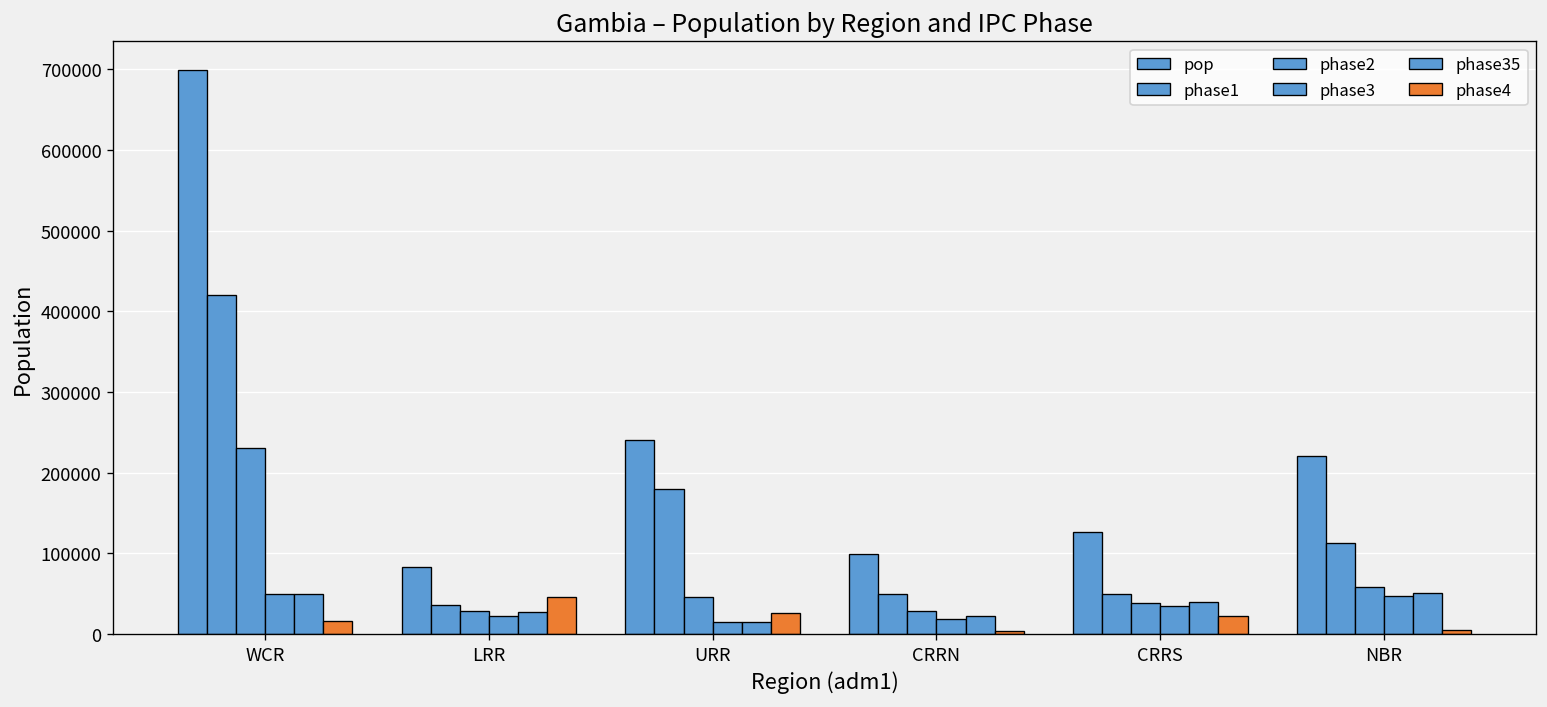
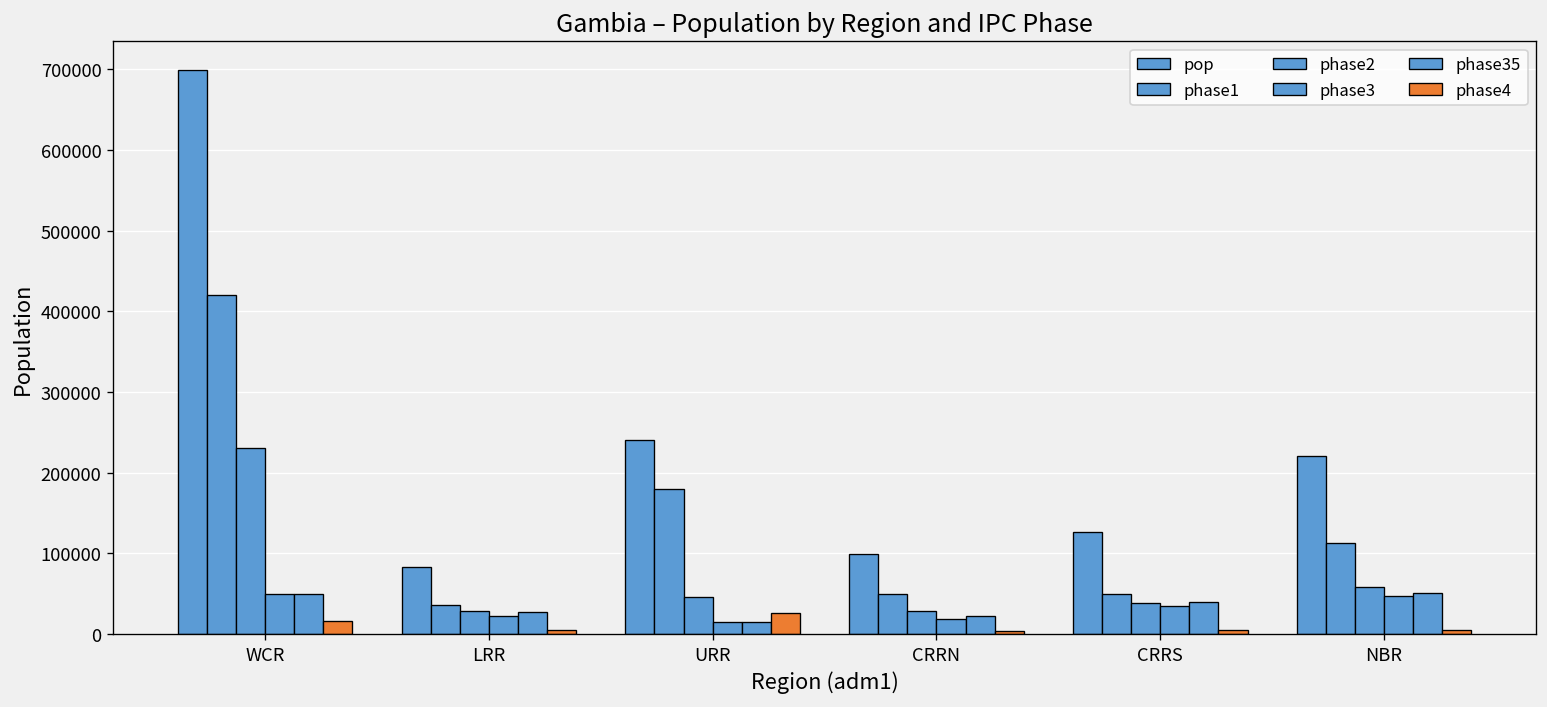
phase4, LRR: 50000 -> 0
phase4, CRRS: 20000 -> 10000
